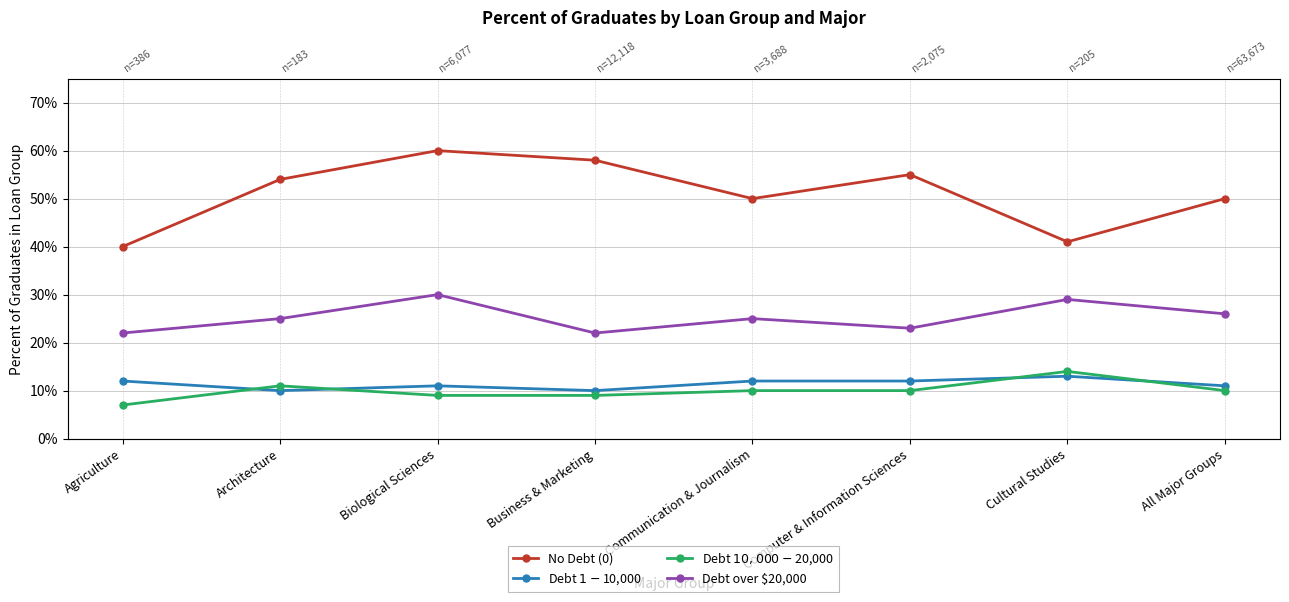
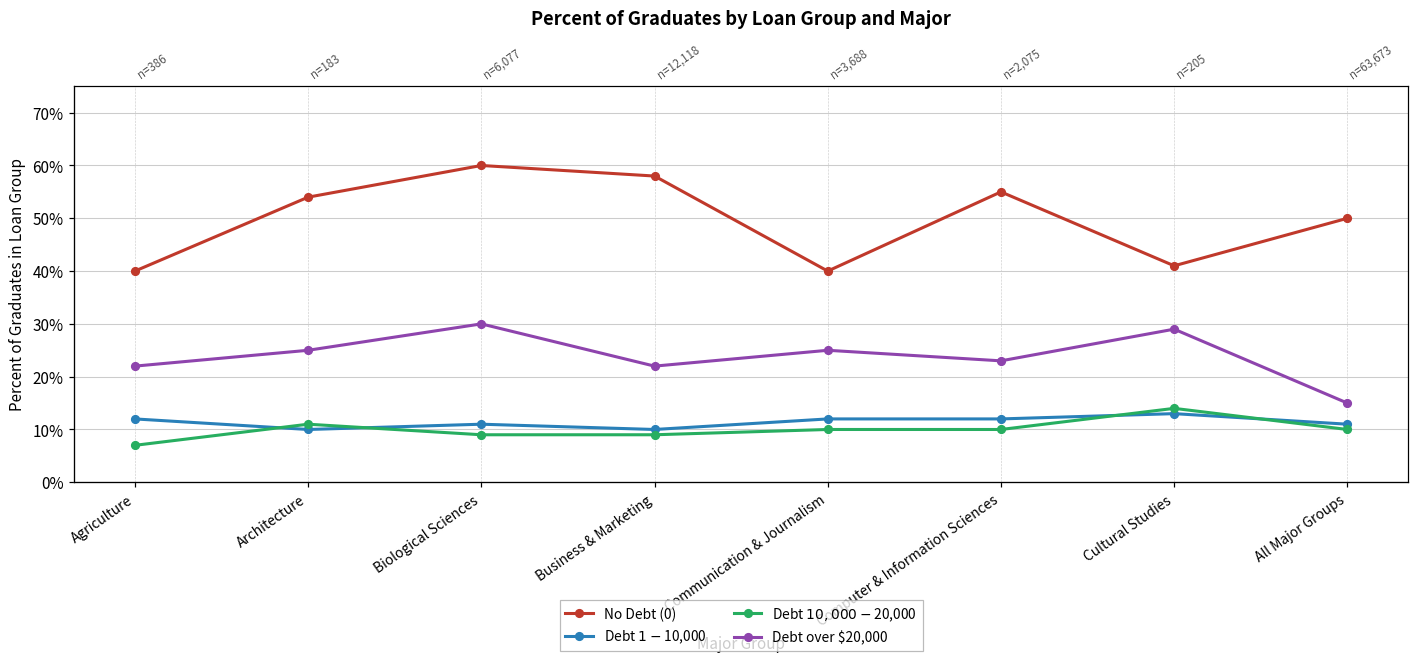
No Debt (0), Communication & Journalism: 50% -> 40%
Debt over $20,000, All Major Groups: 26% -> 15%
